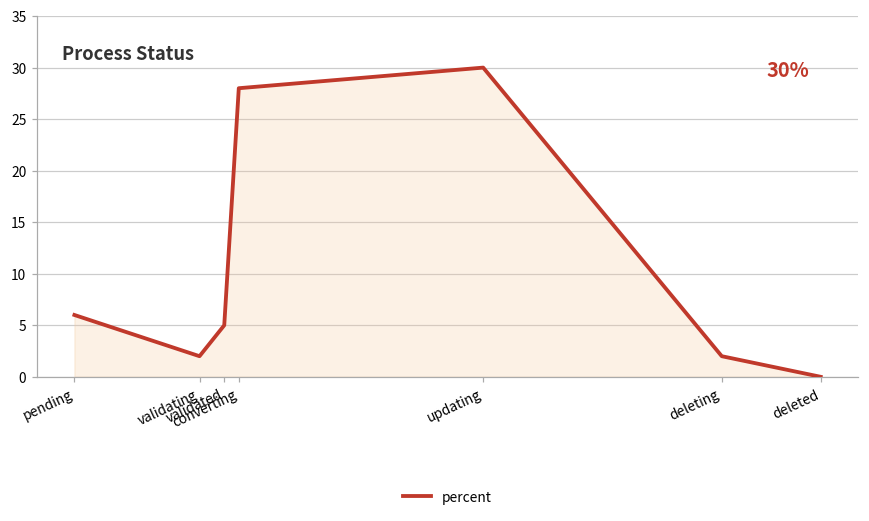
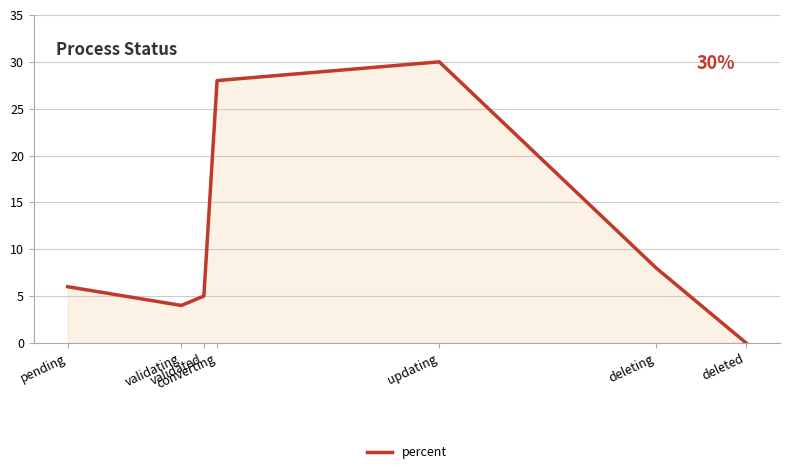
validating: 2 -> 4
deleting: 2 -> 8
